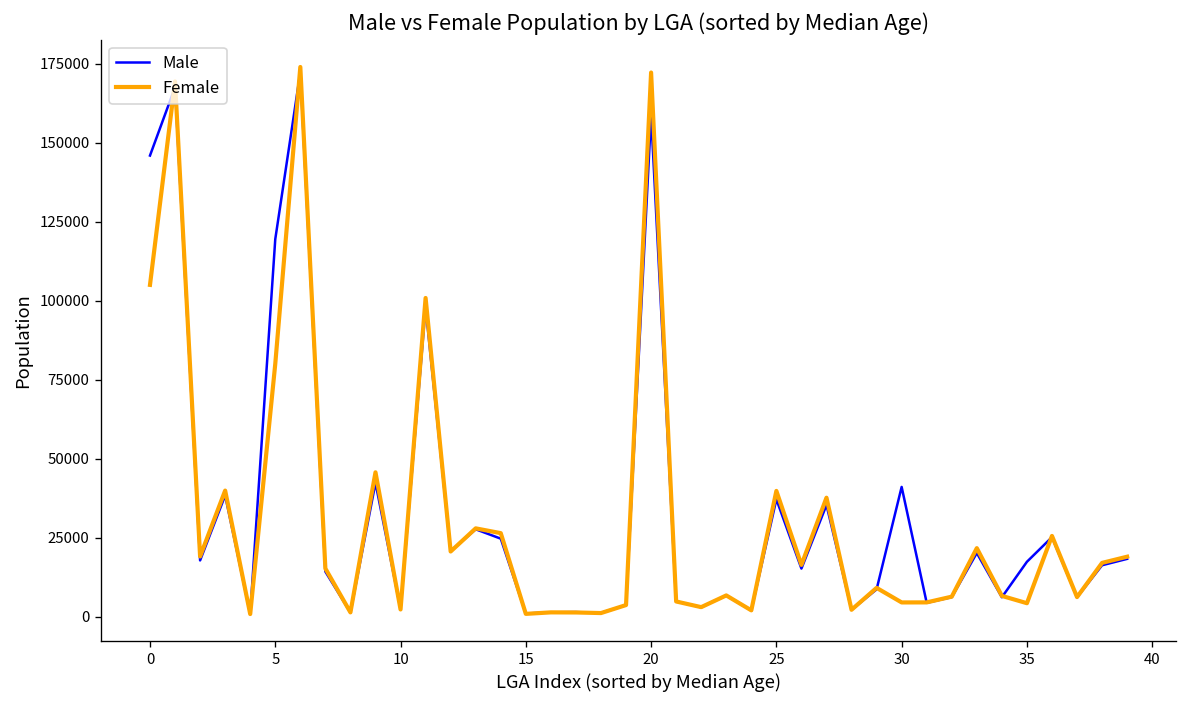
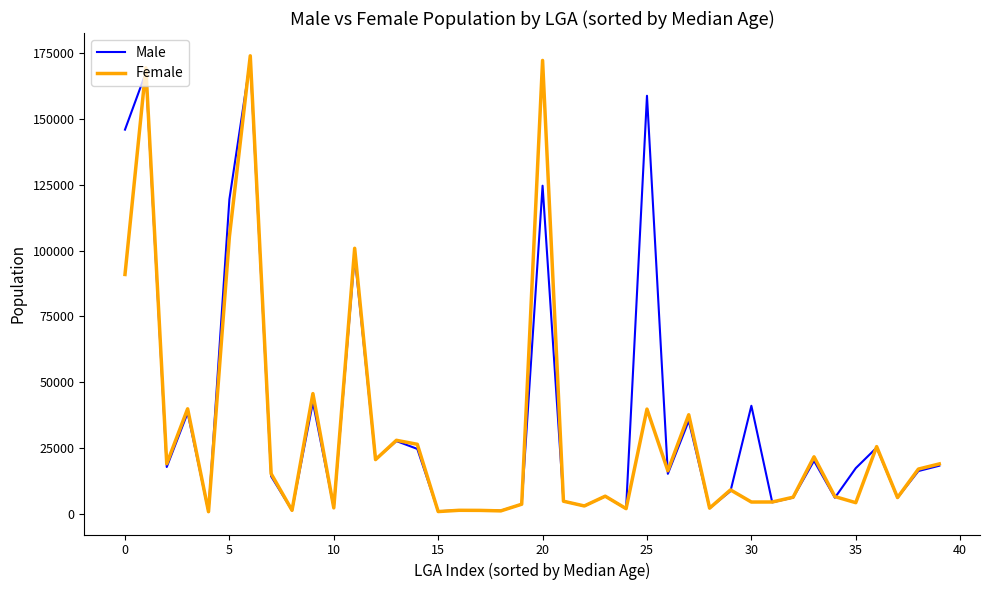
Female, 0: 105000 -> 91000
Female, 5: 80000 -> 105000
Male, 20: 159000 -> 125000
Male, 25: 37000 -> 159000
